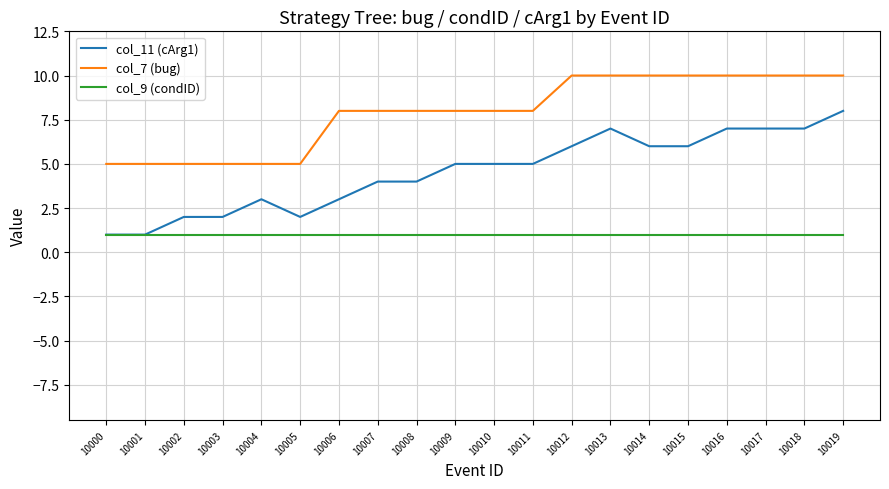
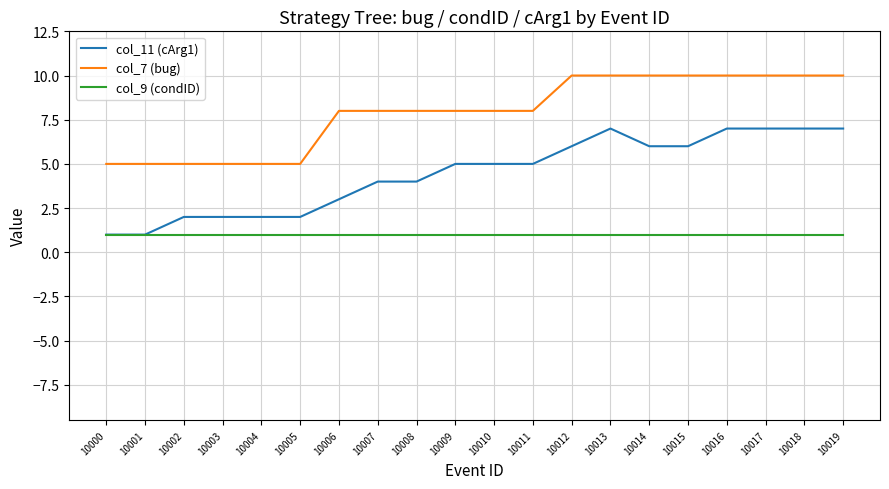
col_11 (cArg1), 10004: 3 -> 2
col_11 (cArg1), 10019: 8 -> 7
